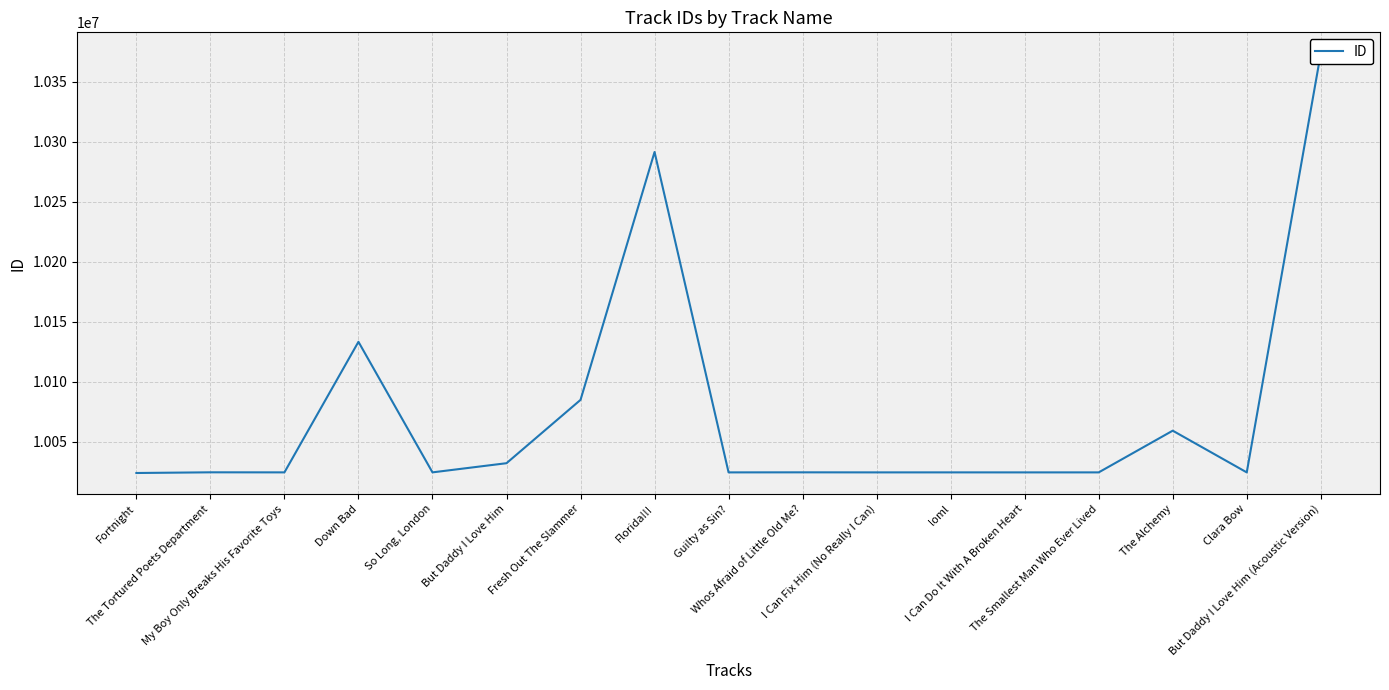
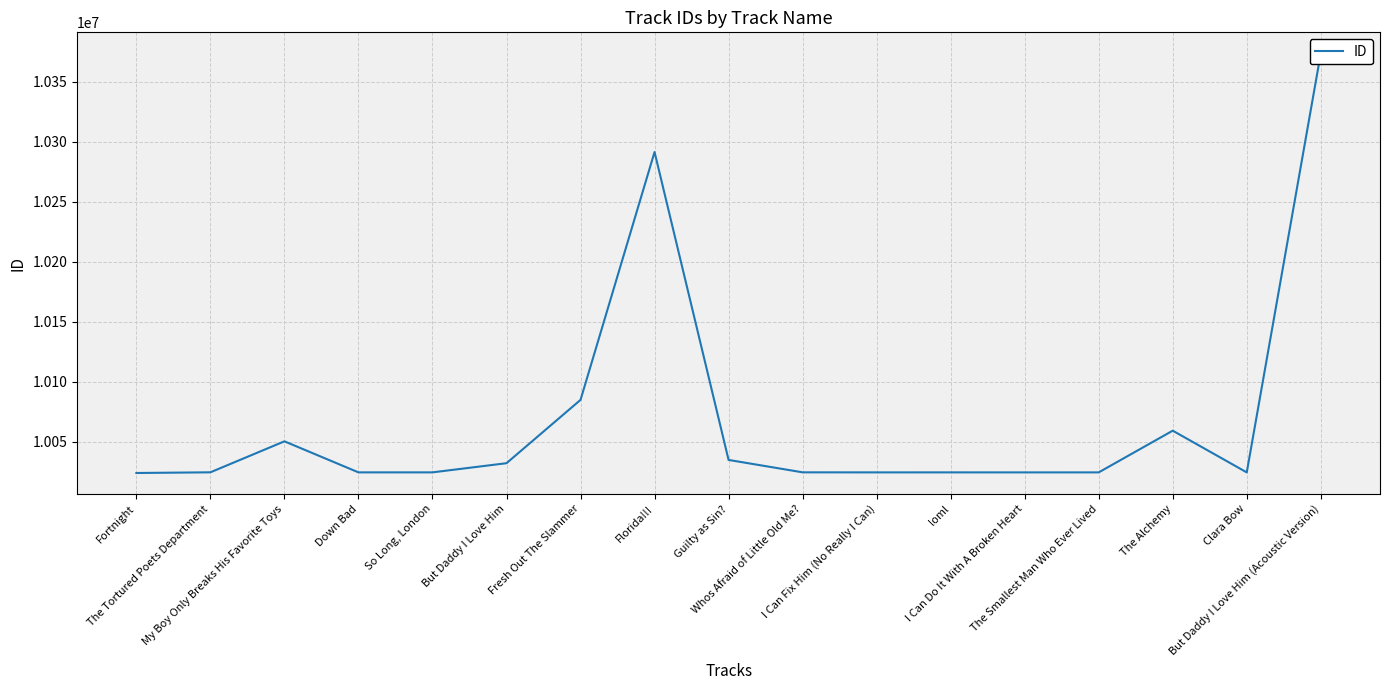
My Boy Only Breaks His Favorite Toys: 10025000 -> 10050000
Down Bad: 10133000 -> 10025000
Guilty as Sin?: 10025000 -> 10035000
